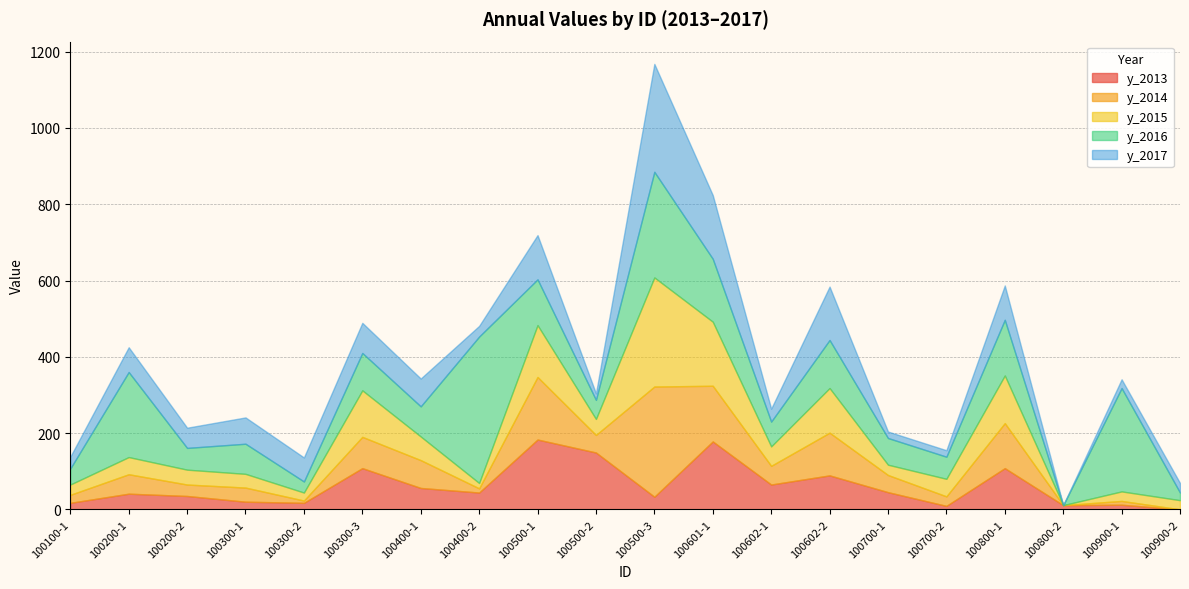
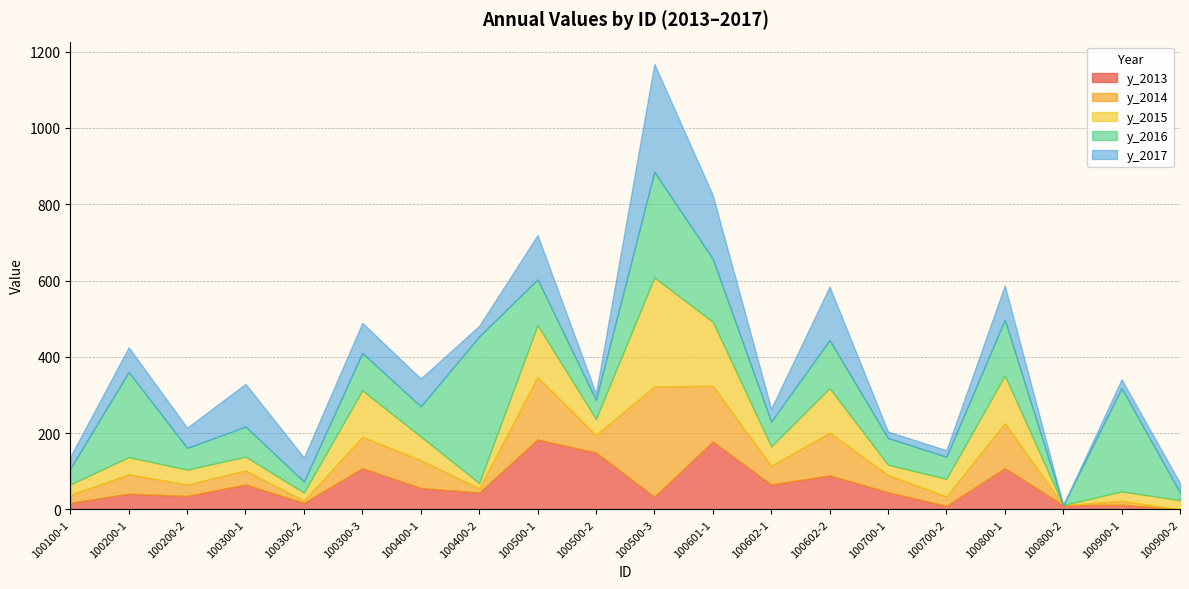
y_2013, 100300-1: 20 -> 70
y_2017, 100300-1: 70 -> 110
